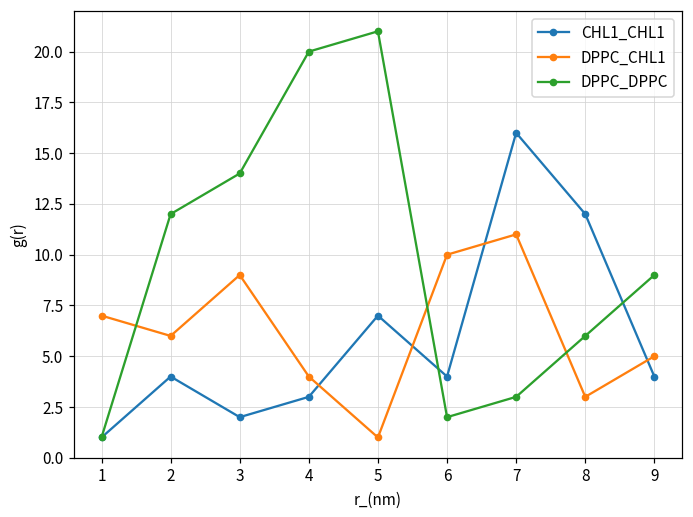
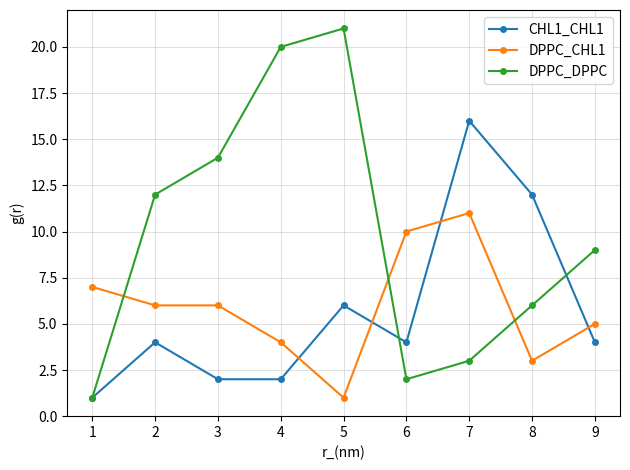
DPPC_CHL1, 3: 9 -> 6
CHL1_CHL1, 4: 3 -> 2
CHL1_CHL1, 5: 7 -> 6
